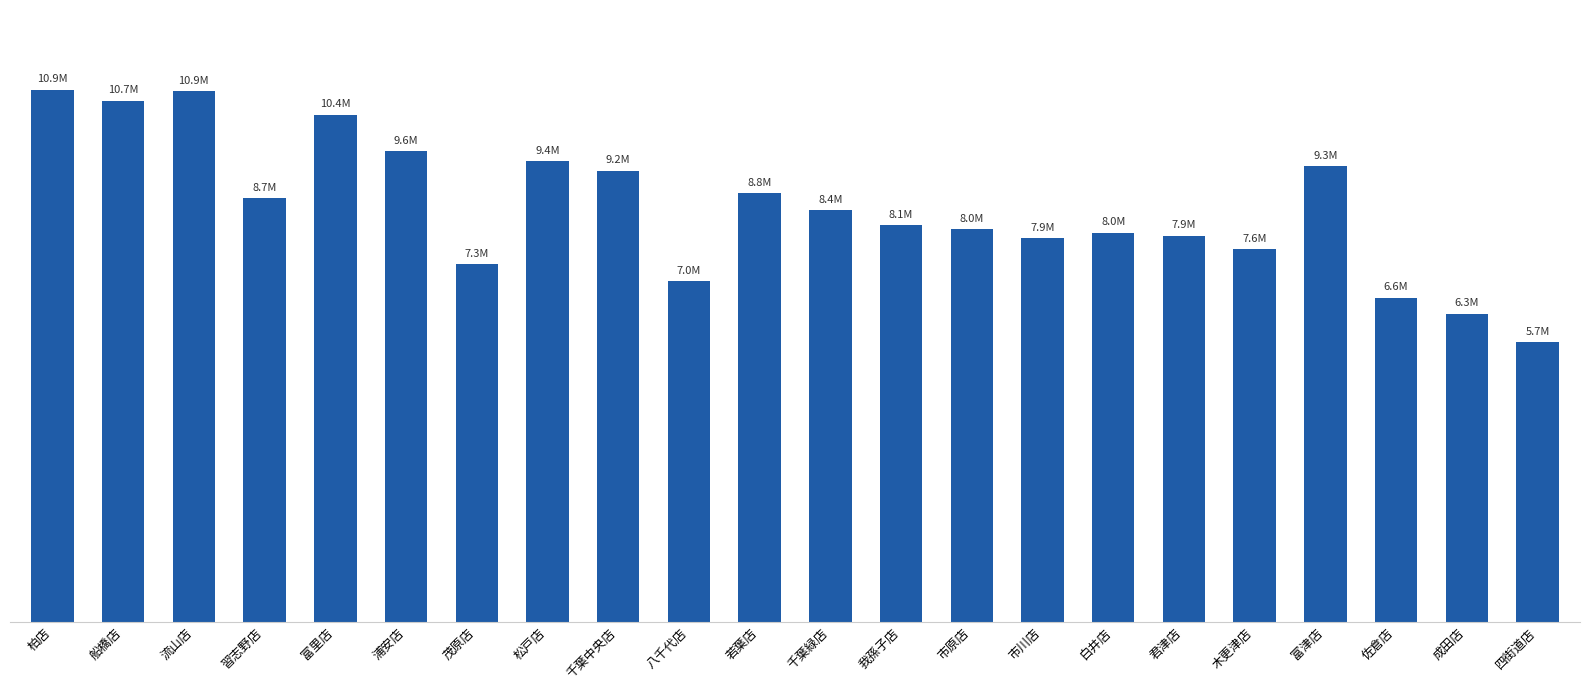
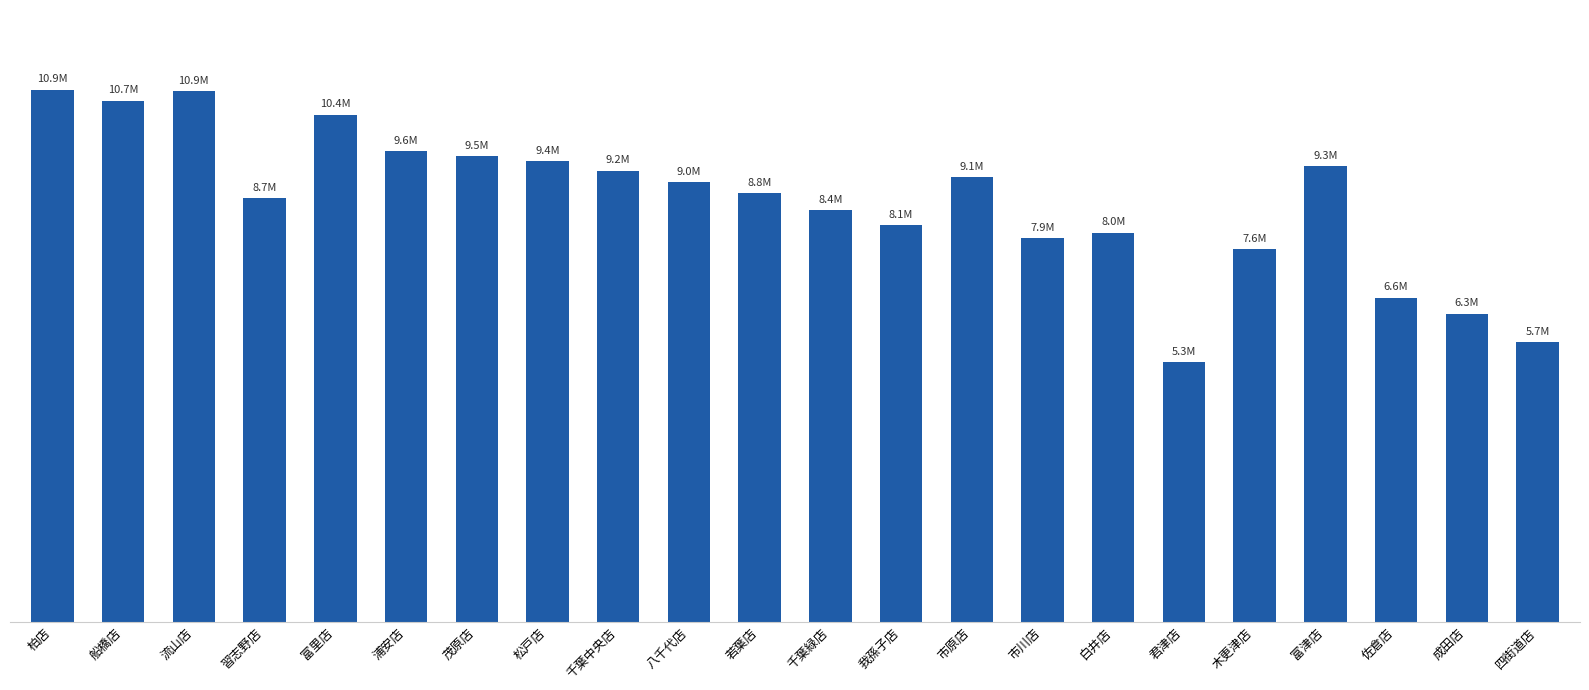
茂原店: 7.3M -> 9.5M
八千代店: 7.0M -> 9.0M
市原店: 8.0M -> 9.1M
君津店: 7.9M -> 5.3M
